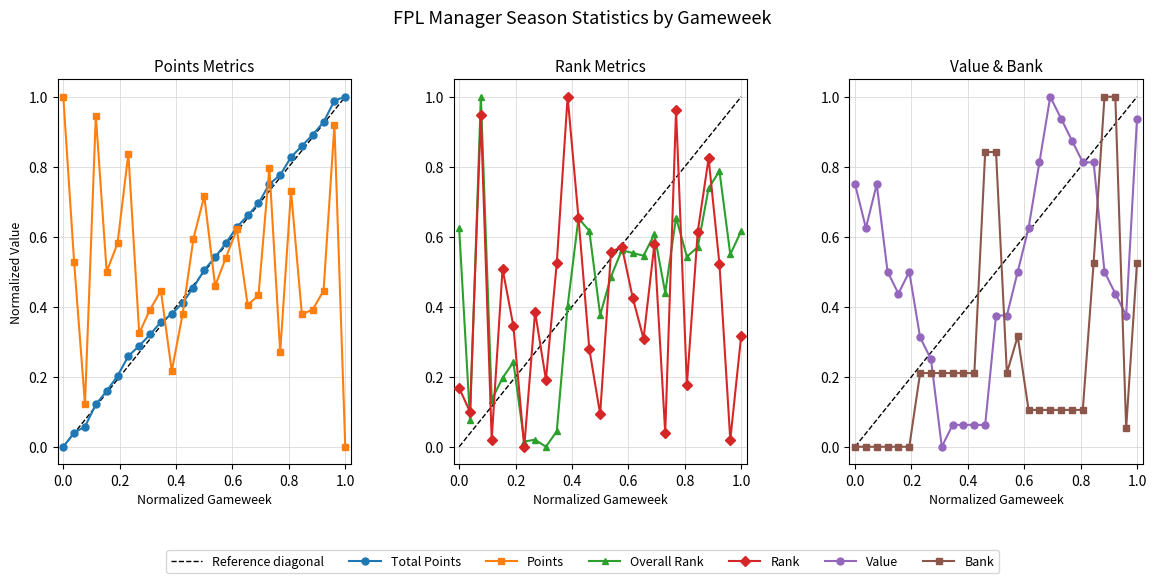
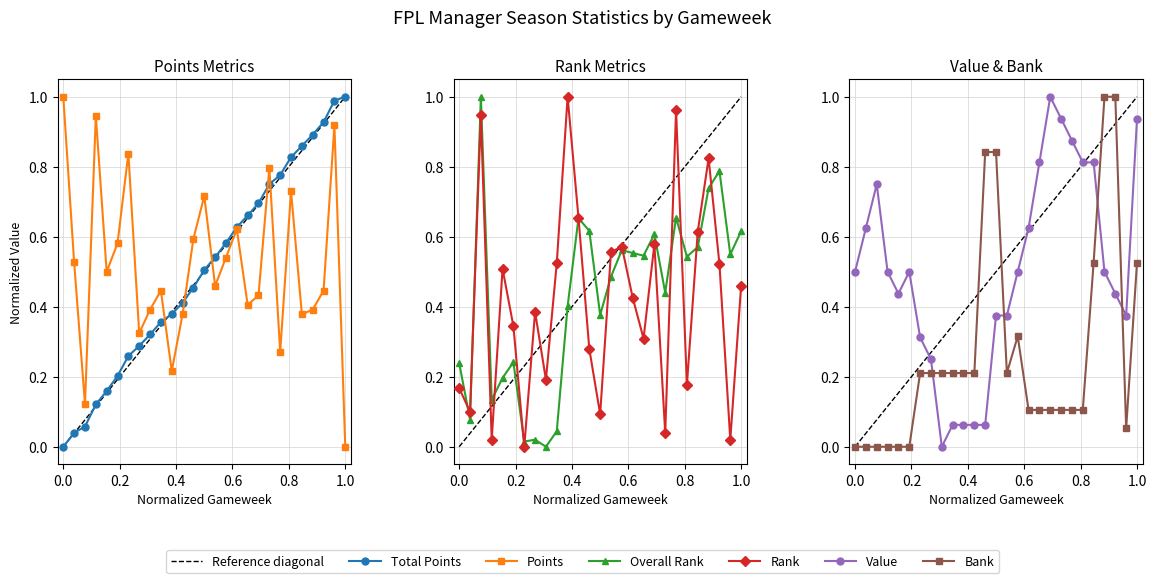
Rank Metrics, Overall Rank, 0.0: 0.62 -> 0.24
Rank Metrics, Rank, 1.0: 0.32 -> 0.46
Value & Bank, Value, 0.0: 0.75 -> 0.50
